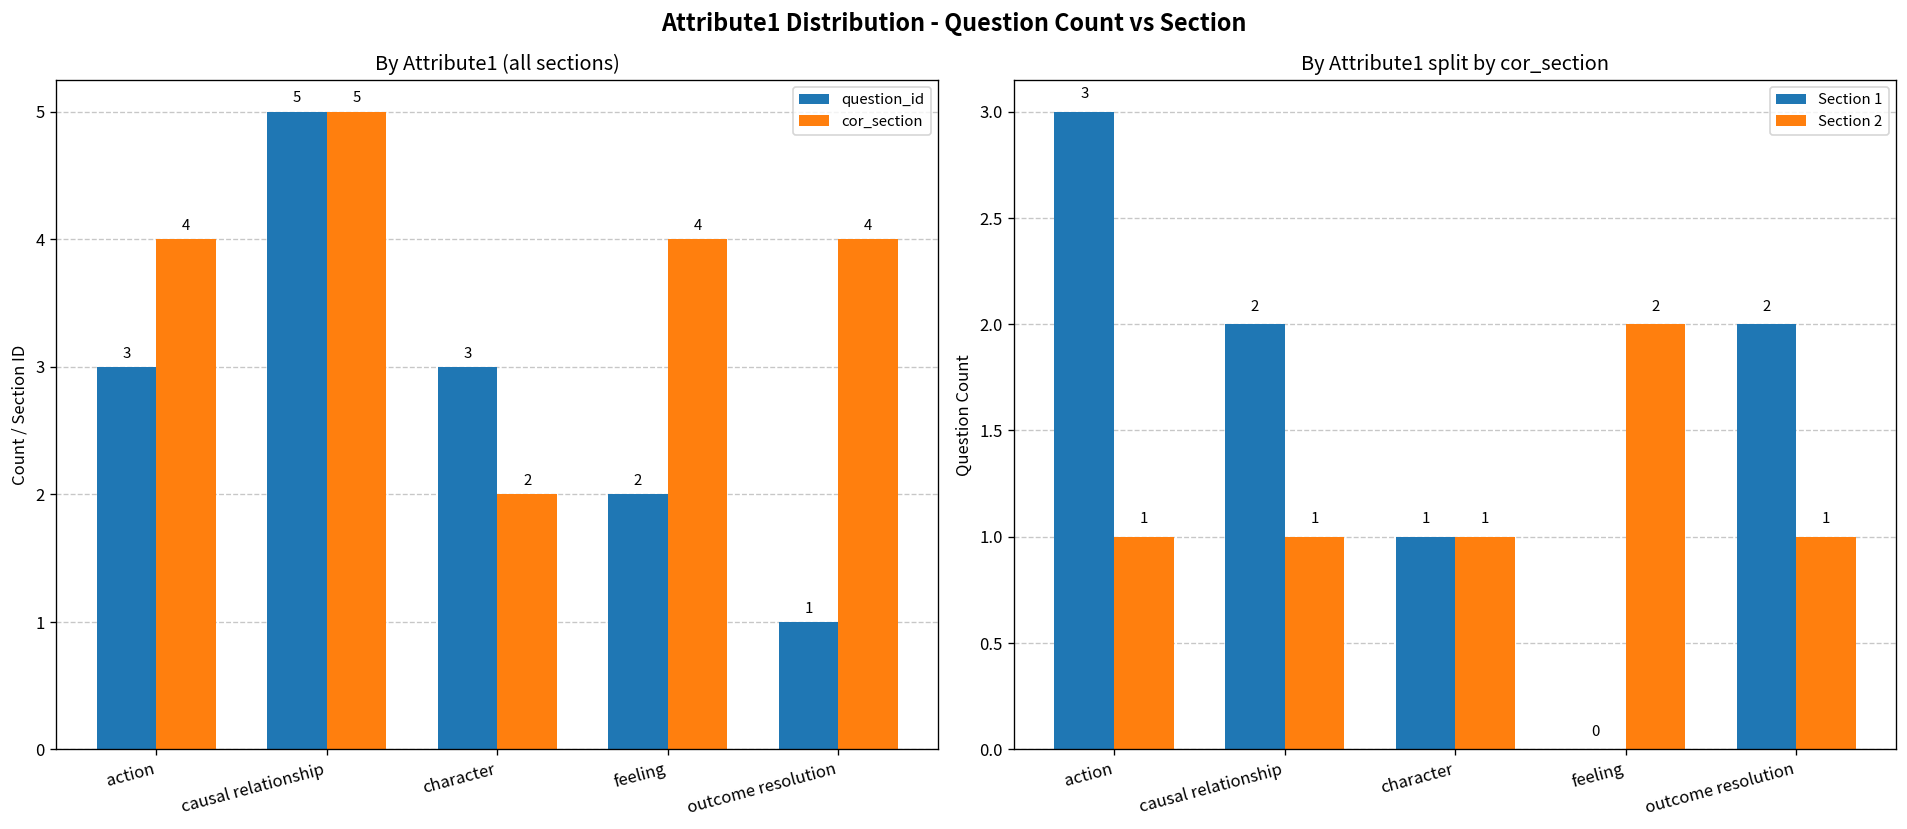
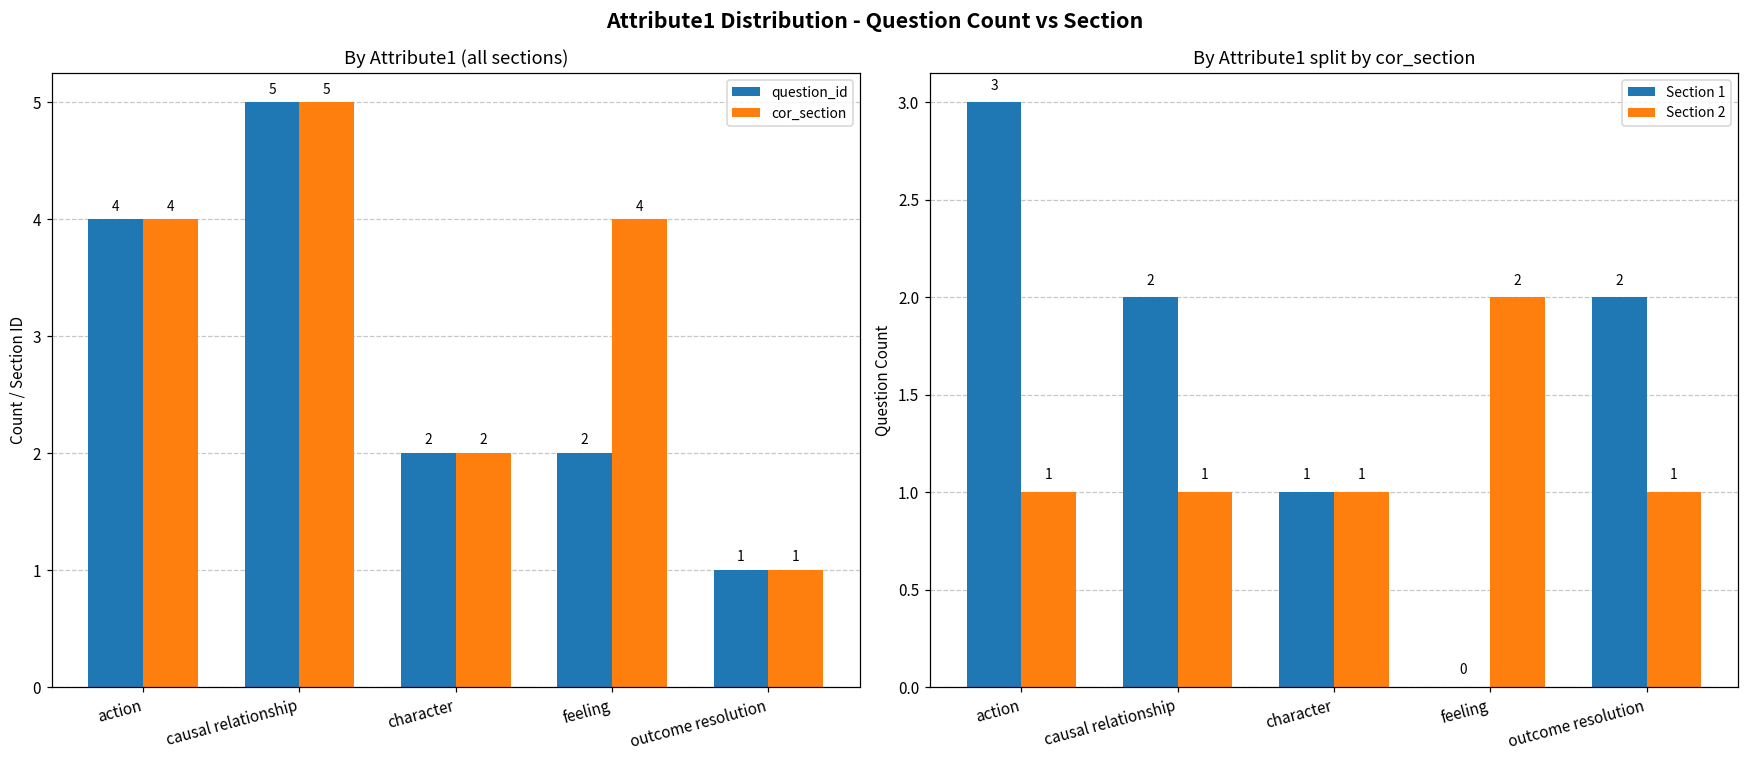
By Attribute1 (all sections), question_id, action: 3 -> 4
By Attribute1 (all sections), question_id, character: 3 -> 2
By Attribute1 (all sections), cor_section, outcome resolution: 4 -> 1
